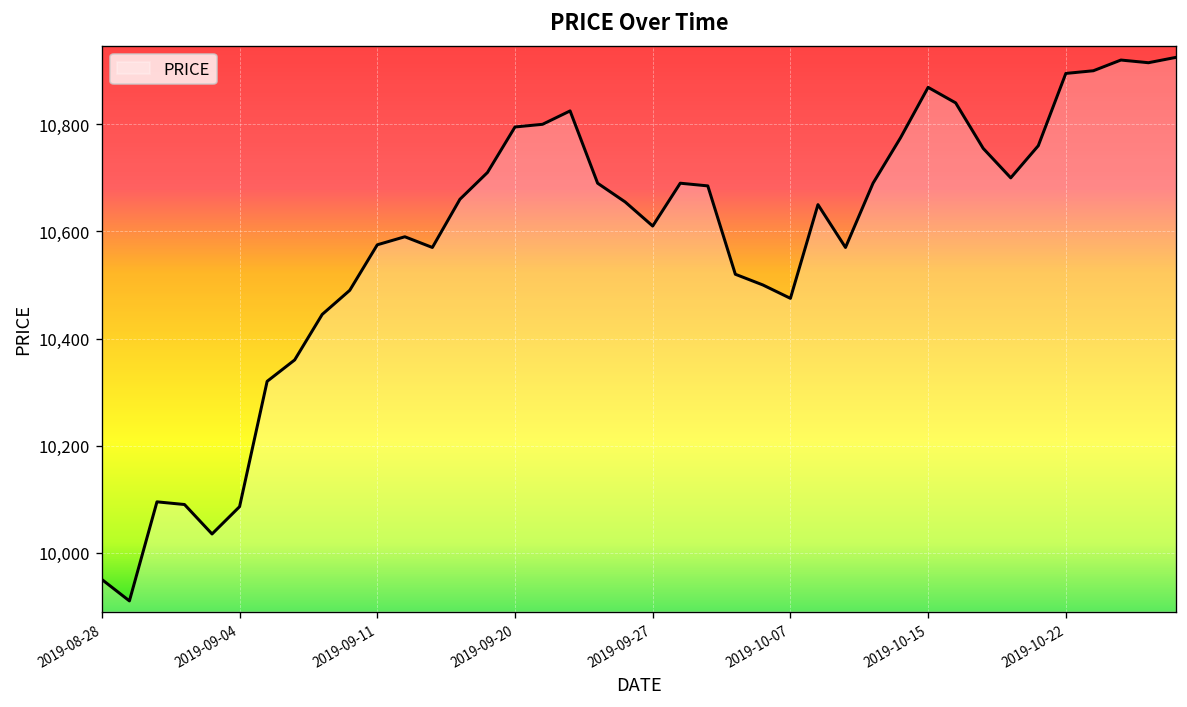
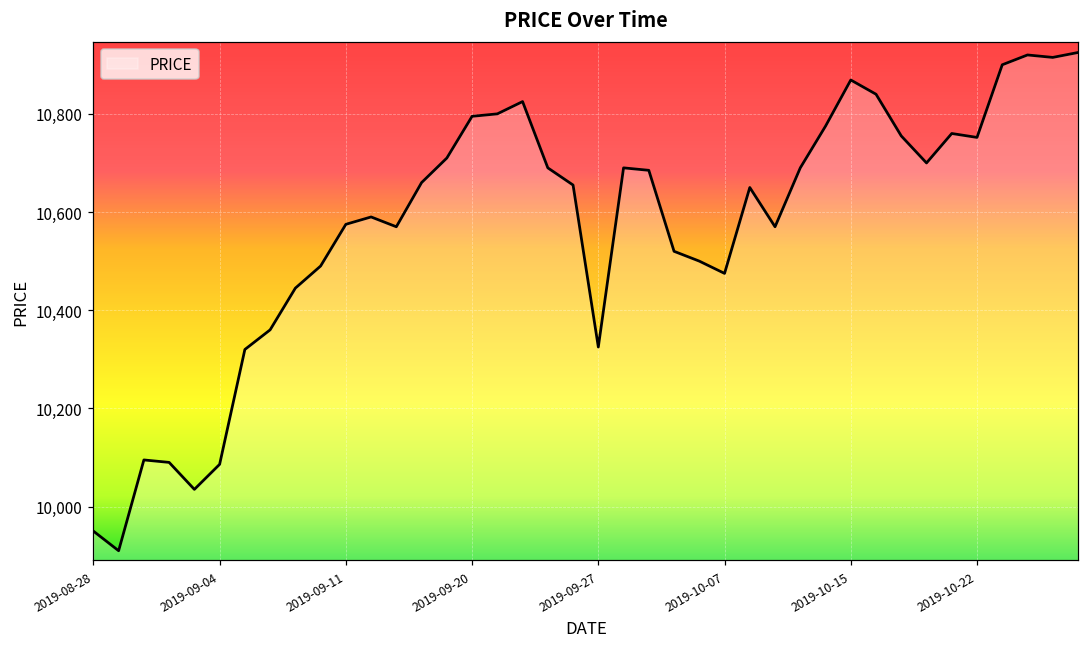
2019-09-27: 10,610 -> 10,330
2019-10-22: 10,900 -> 10,750
